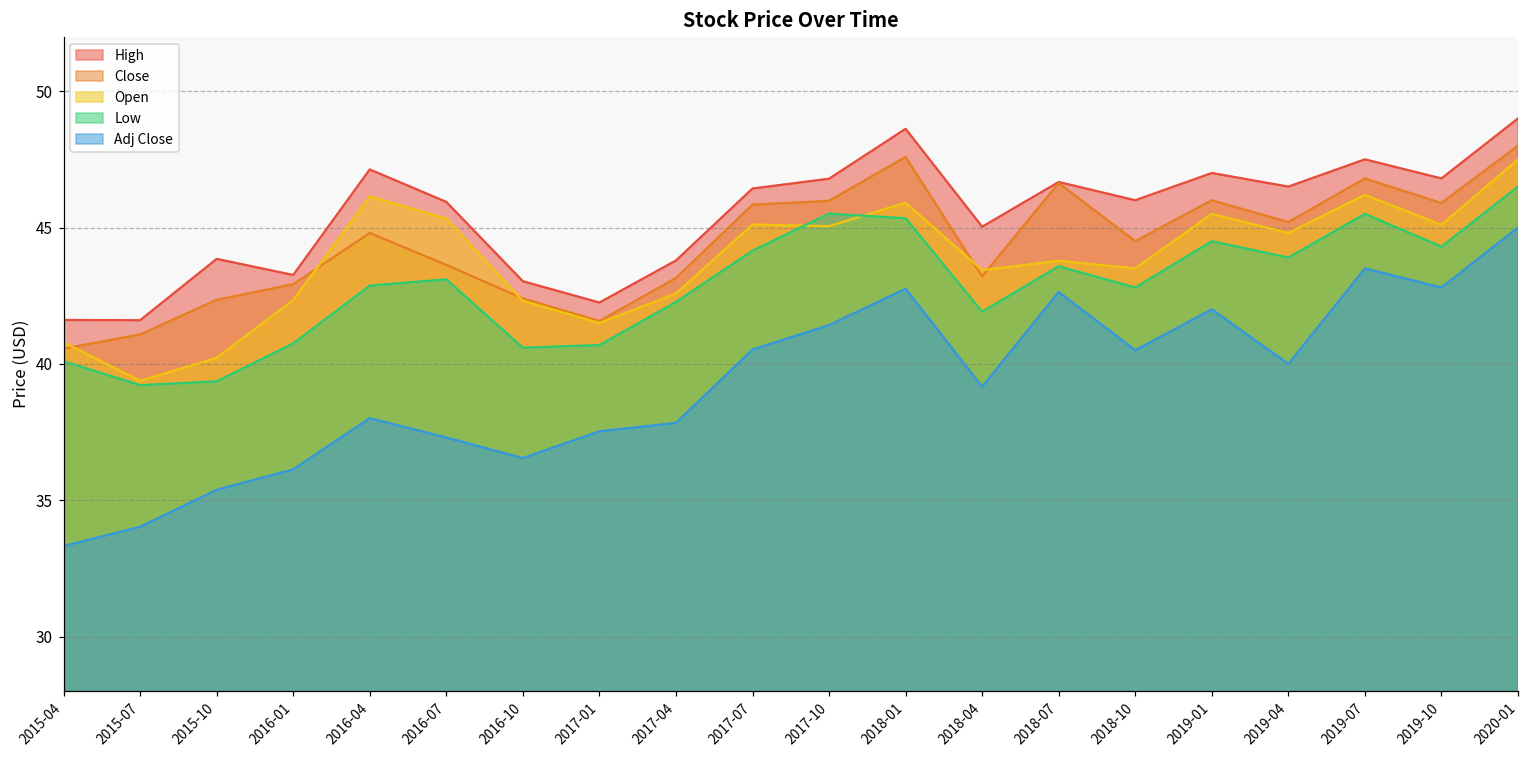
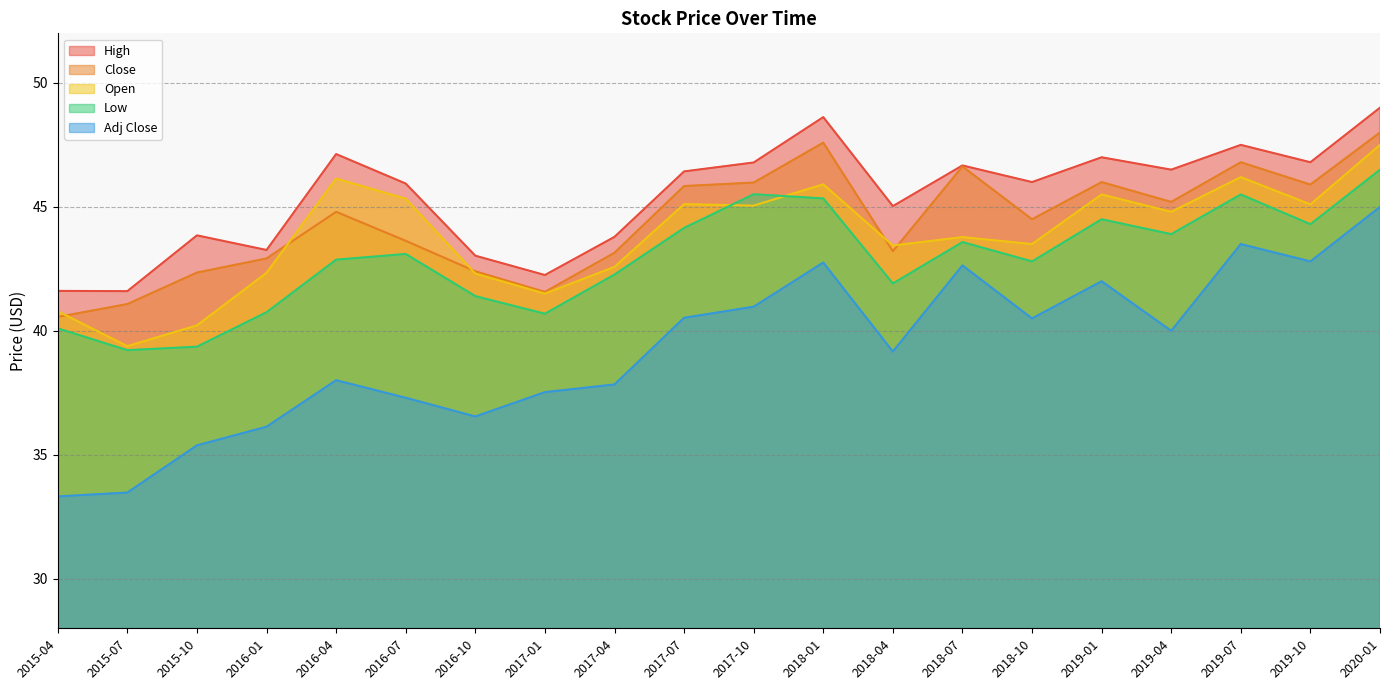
Adj Close, 2015-07: 34.0 -> 33.5
Low, 2016-10: 40.6 -> 41.4
Adj Close, 2017-10: 41.4 -> 41.0
